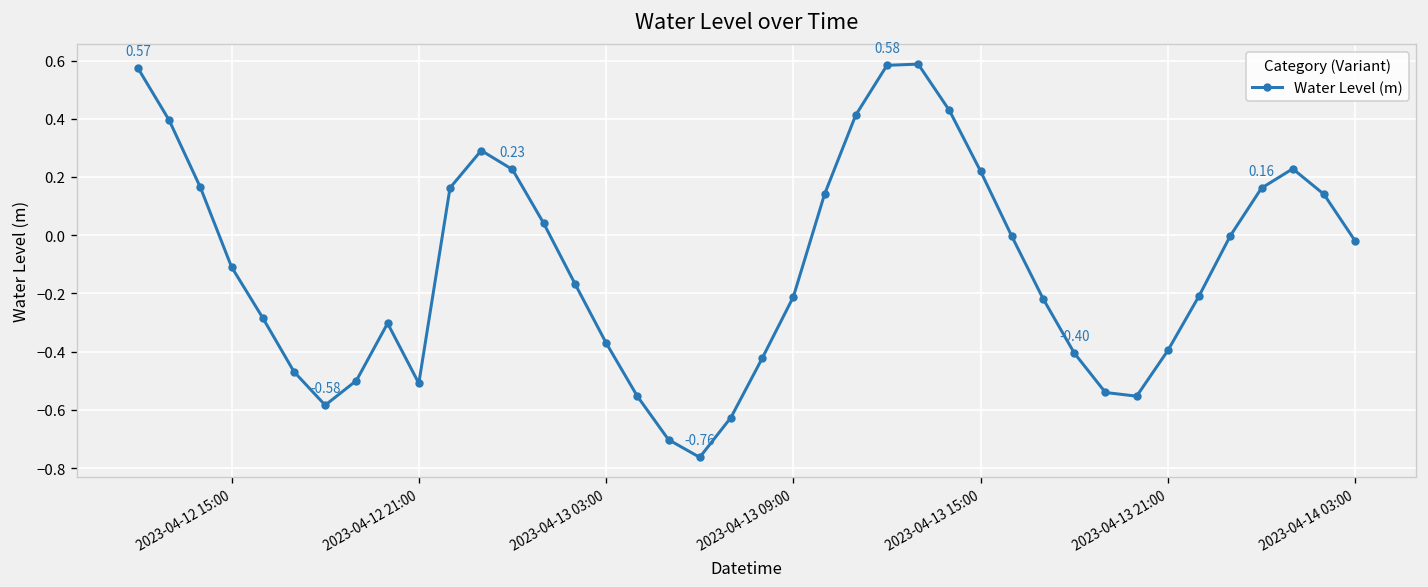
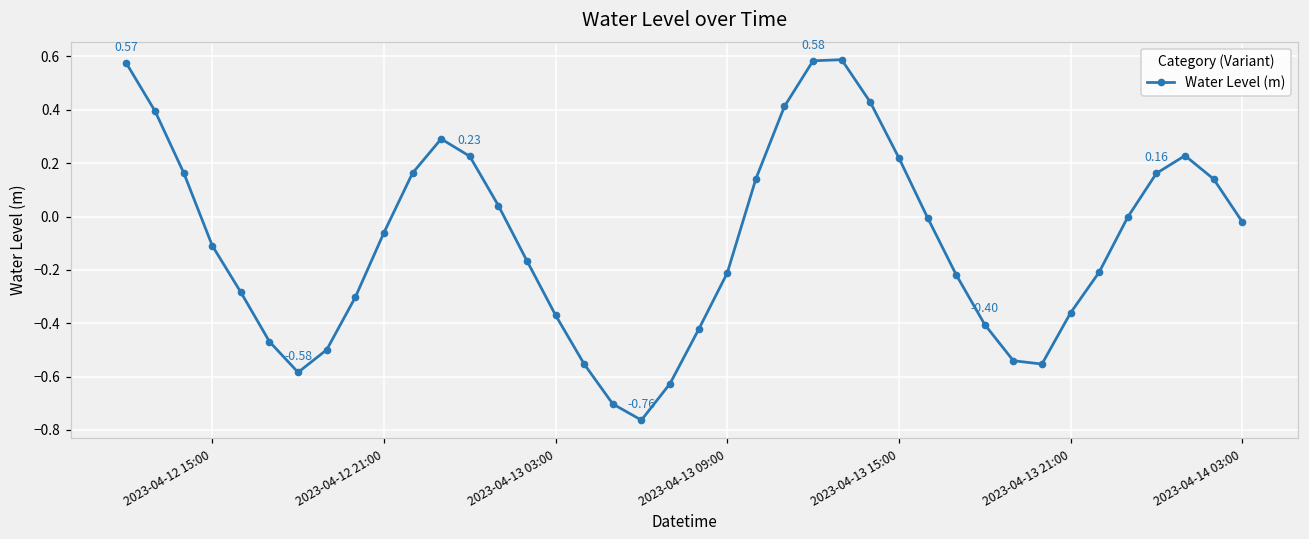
2023-04-12 21:00: -0.51 -> -0.06
2023-04-13 21:00: -0.40 -> -0.36
